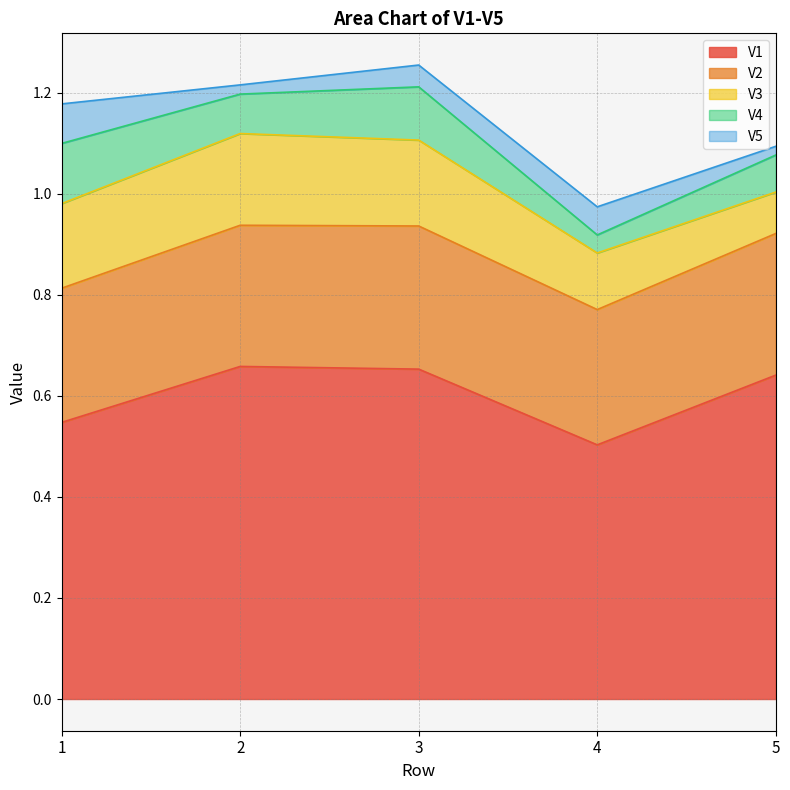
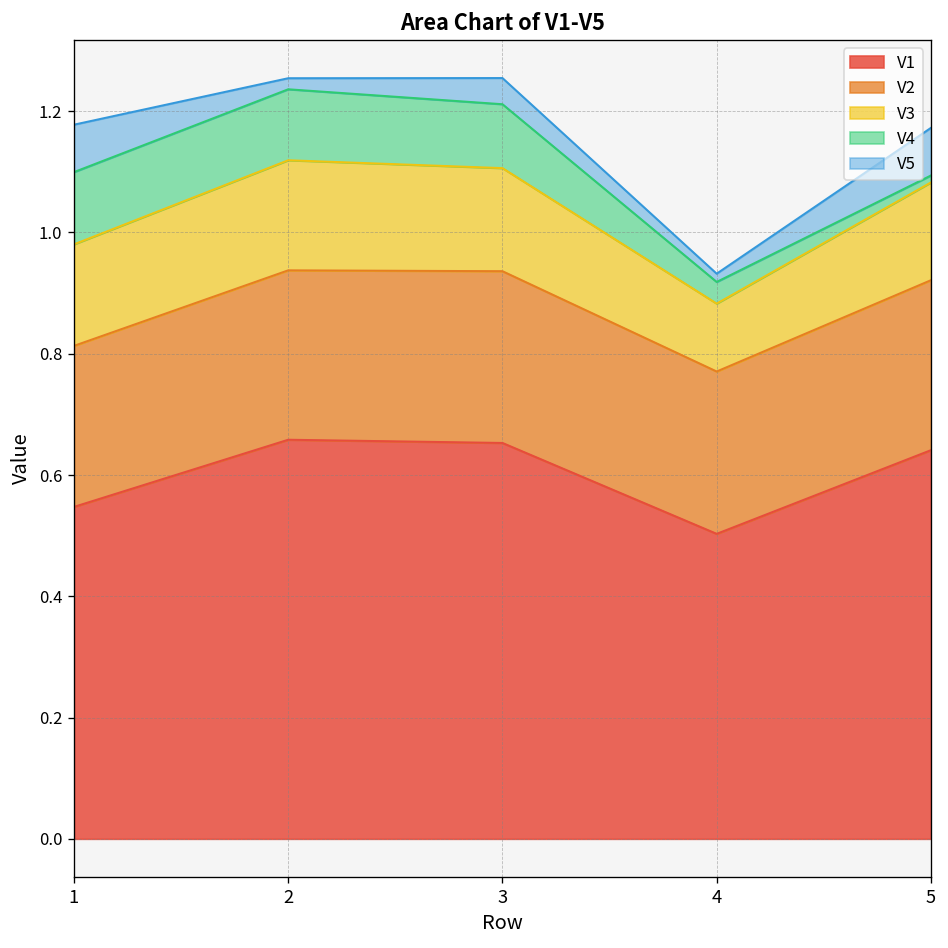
V4, 2: 0.08 -> 0.12
V5, 4: 0.06 -> 0.01
V3, 5: 0.08 -> 0.16
V4, 5: 0.07 -> 0.01
V5, 5: 0.02 -> 0.08
